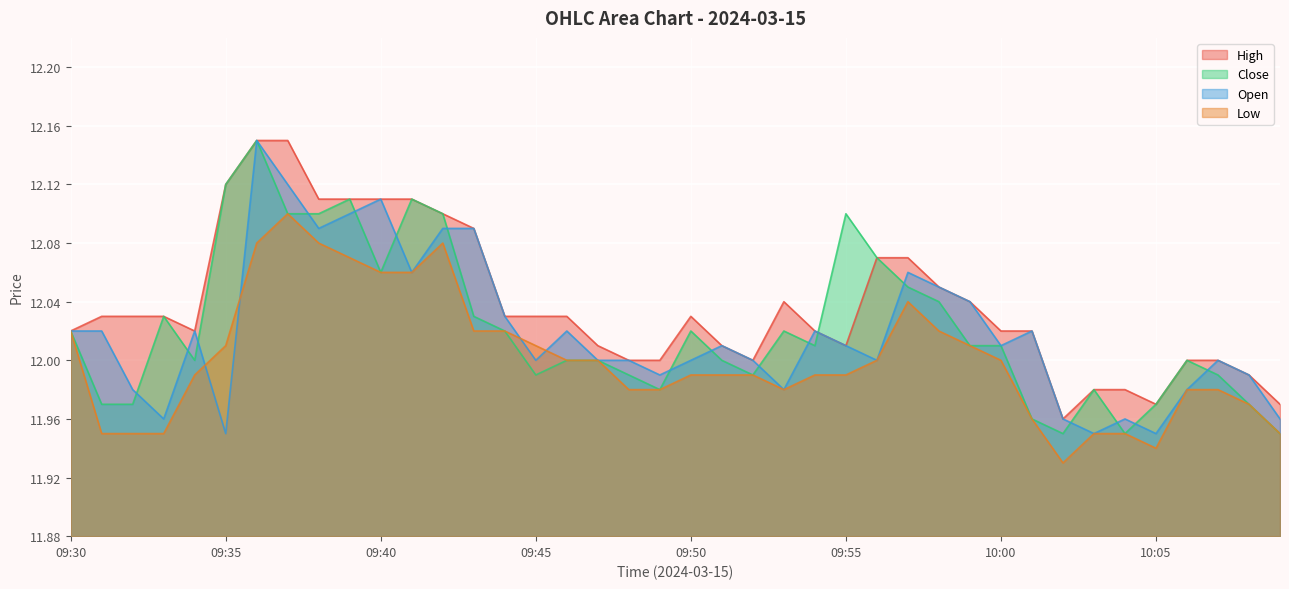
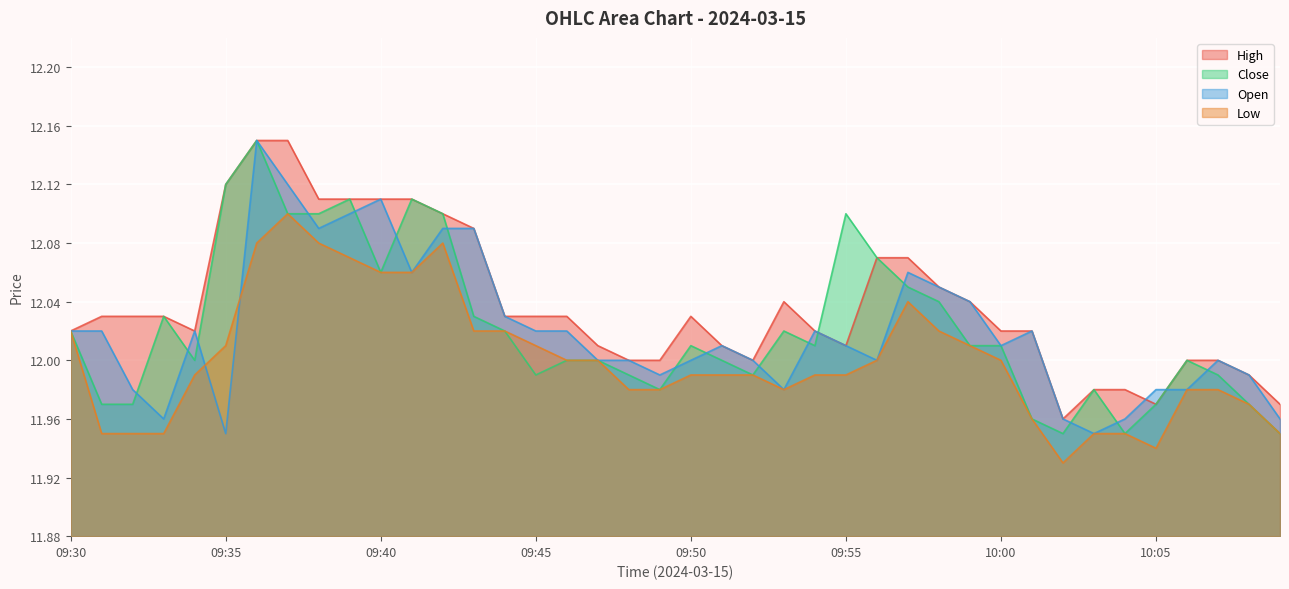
Open, 09:45: 12.00 -> 12.02
Close, 09:50: 12.02 -> 12.01
Open, 10:05: 11.95 -> 11.98
